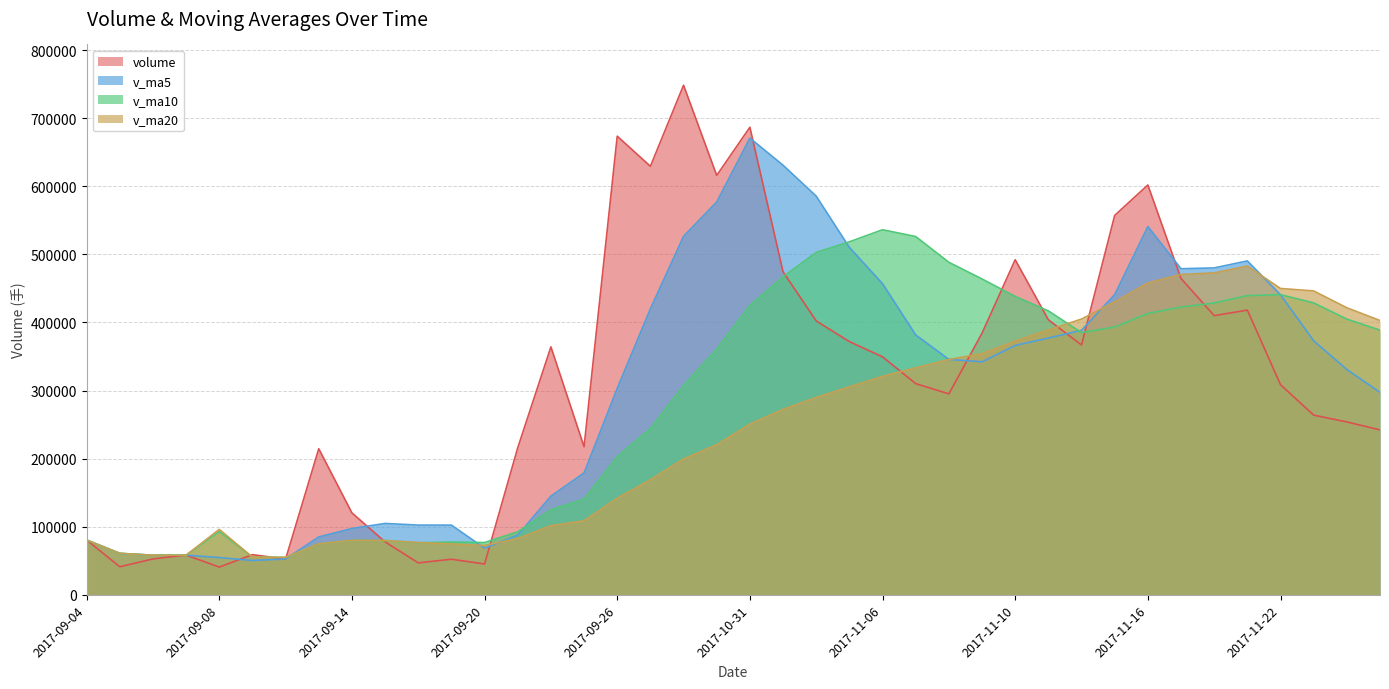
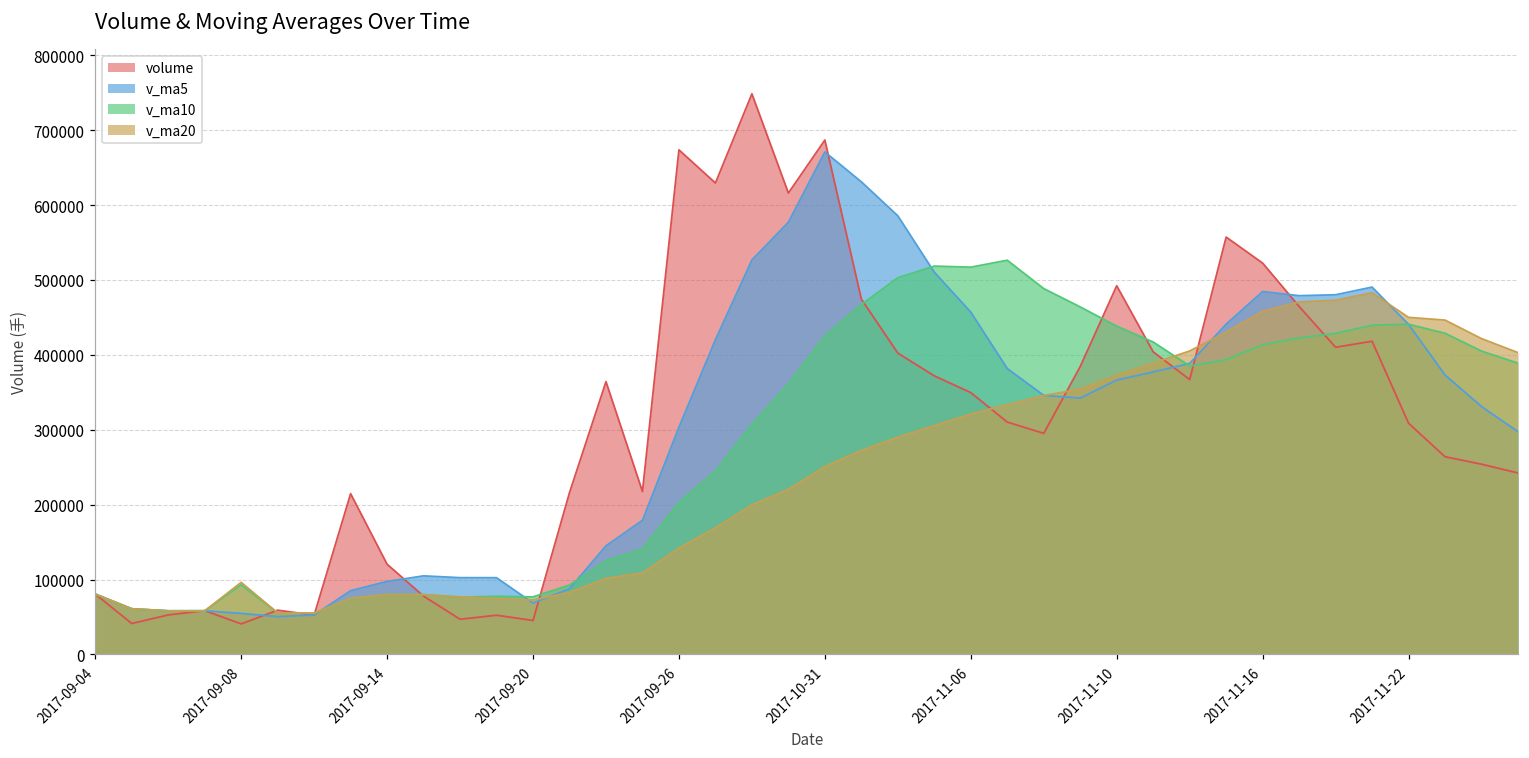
v_ma10, 2017-11-06: 540000 -> 520000
volume, 2017-11-16: 600000 -> 520000
v_ma5, 2017-11-16: 540000 -> 480000
